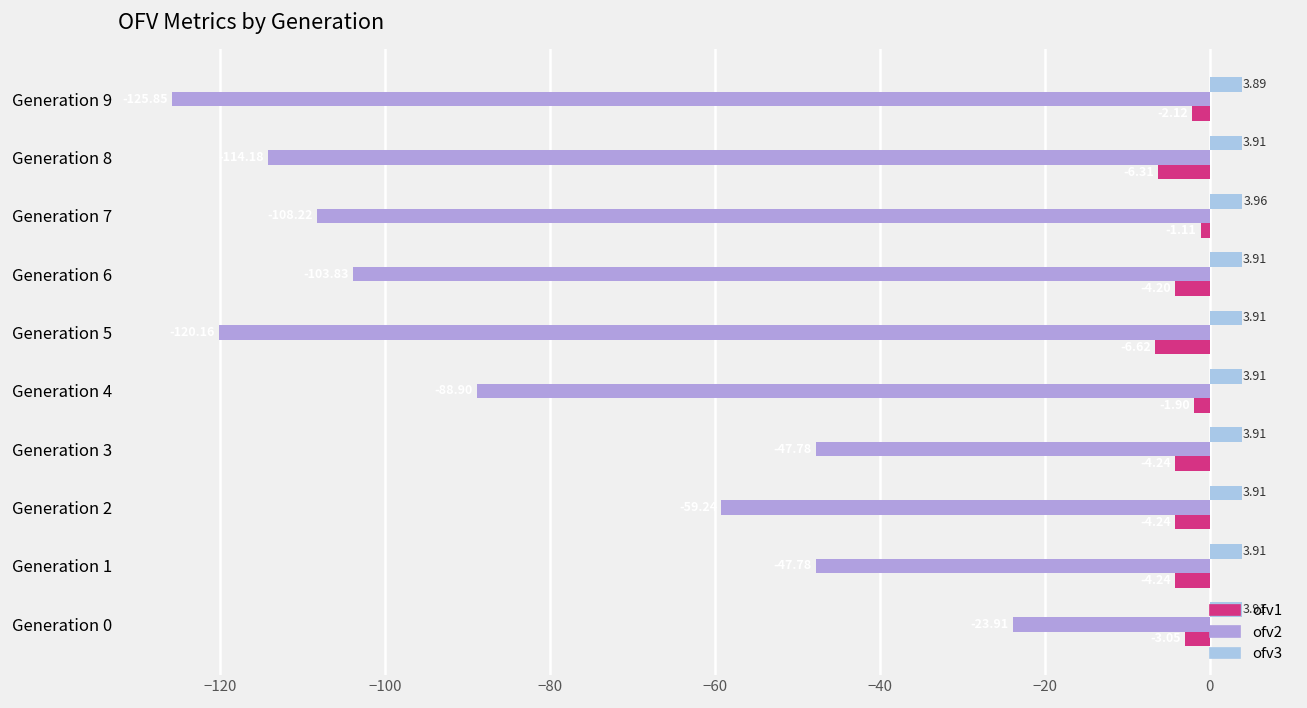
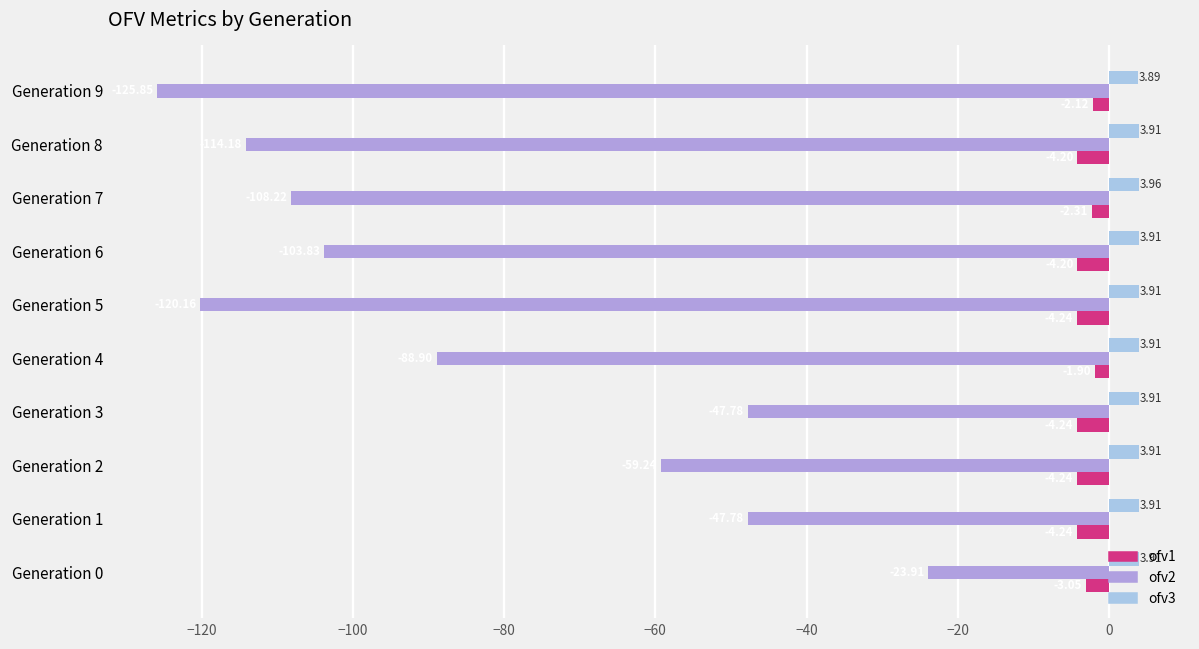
ofv1, Generation 8: -6 -> -4
ofv1, Generation 7: -1 -> -2
ofv1, Generation 5: -7 -> -4
